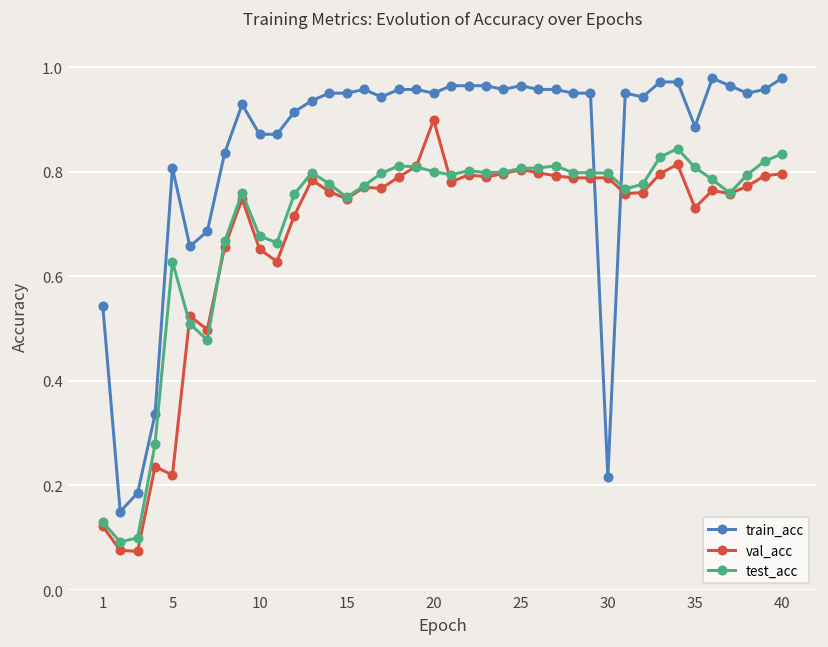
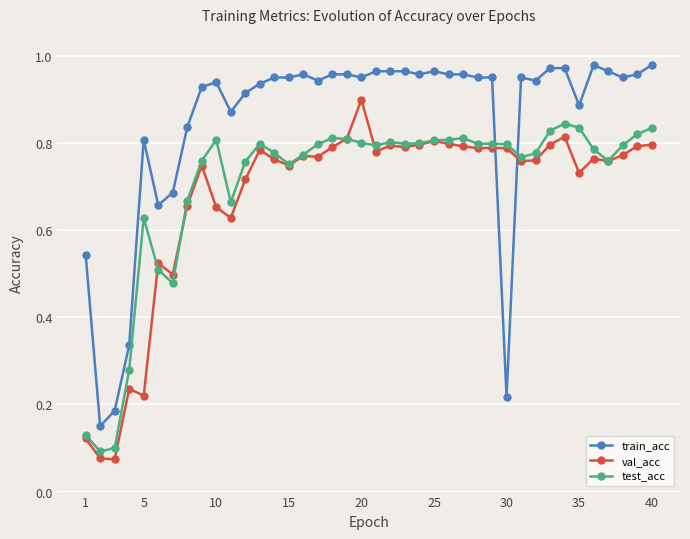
train_acc, 10: 0.87 -> 0.94
test_acc, 10: 0.68 -> 0.81
test_acc, 35: 0.81 -> 0.84
